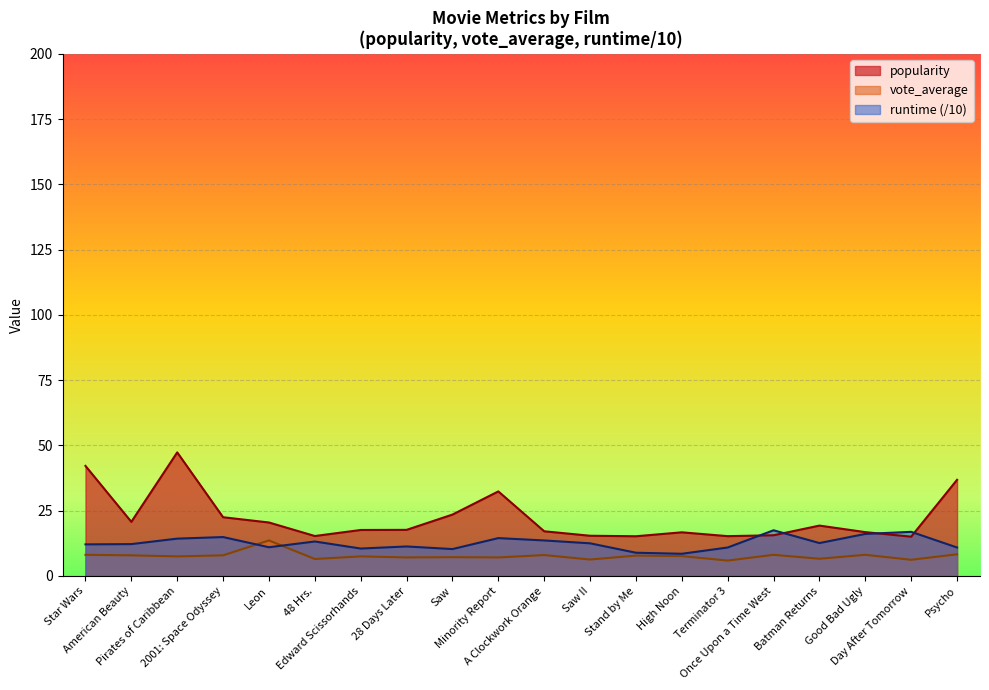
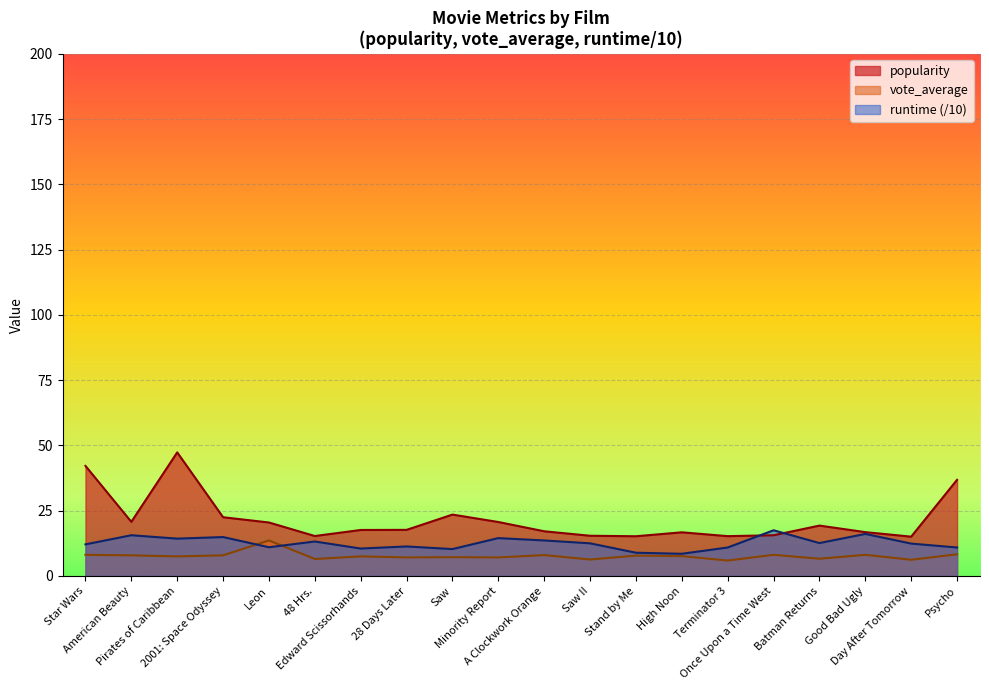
runtime (/10), American Beauty: 12 -> 16
popularity, Minority Report: 32 -> 21
runtime (/10), Day After Tomorrow: 17 -> 12
